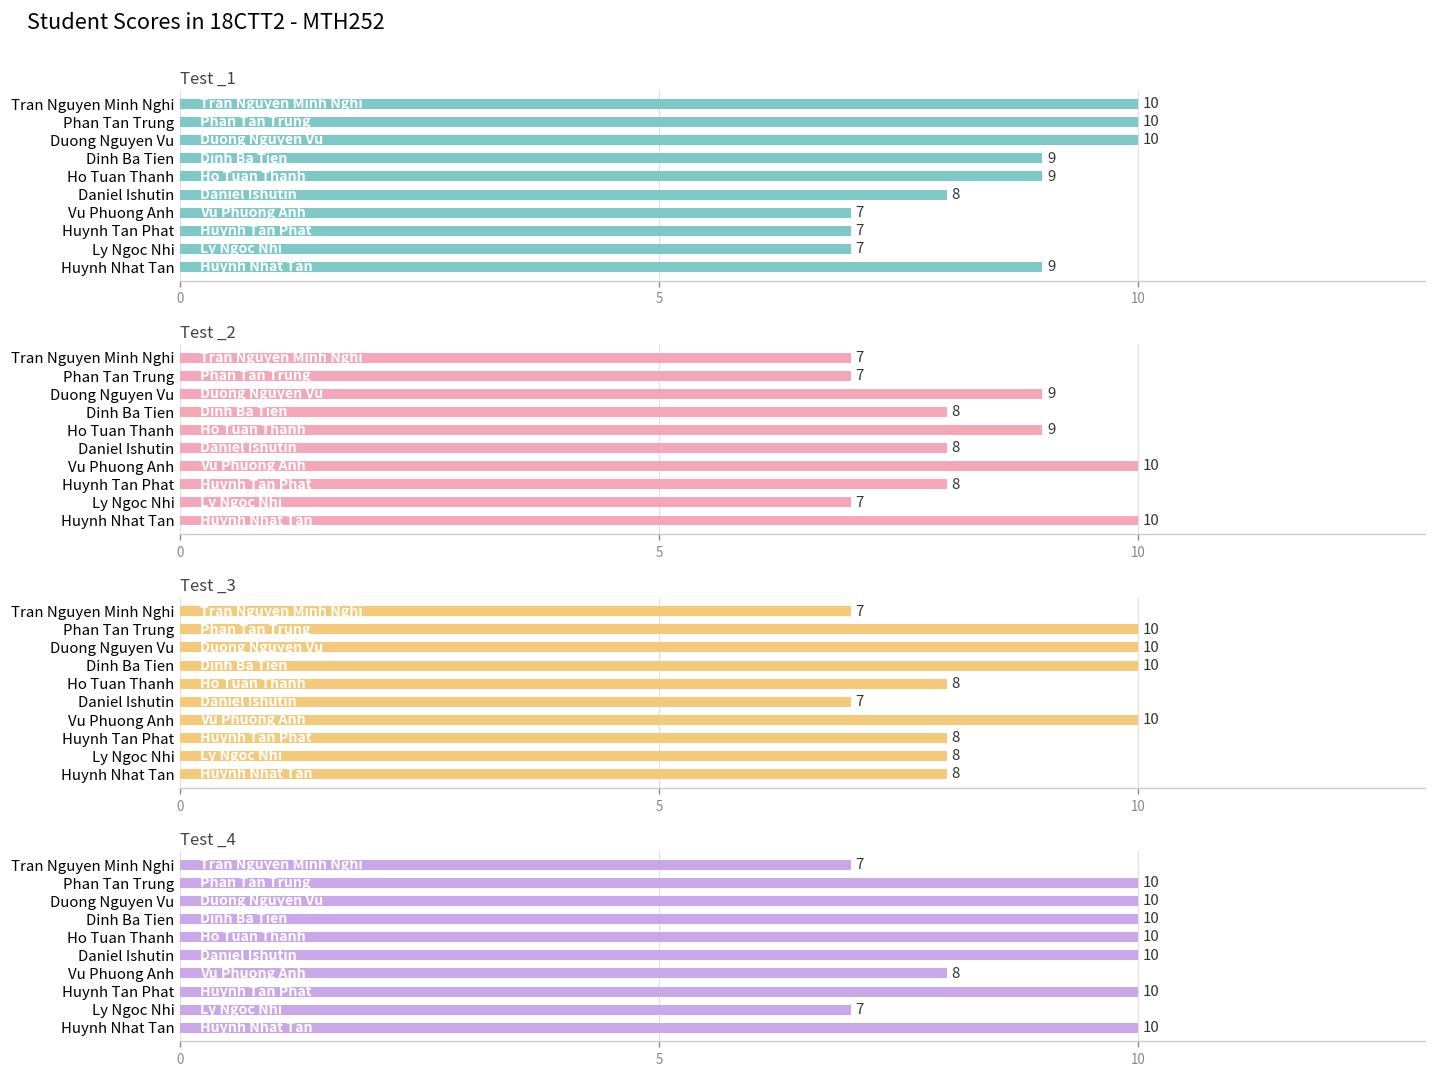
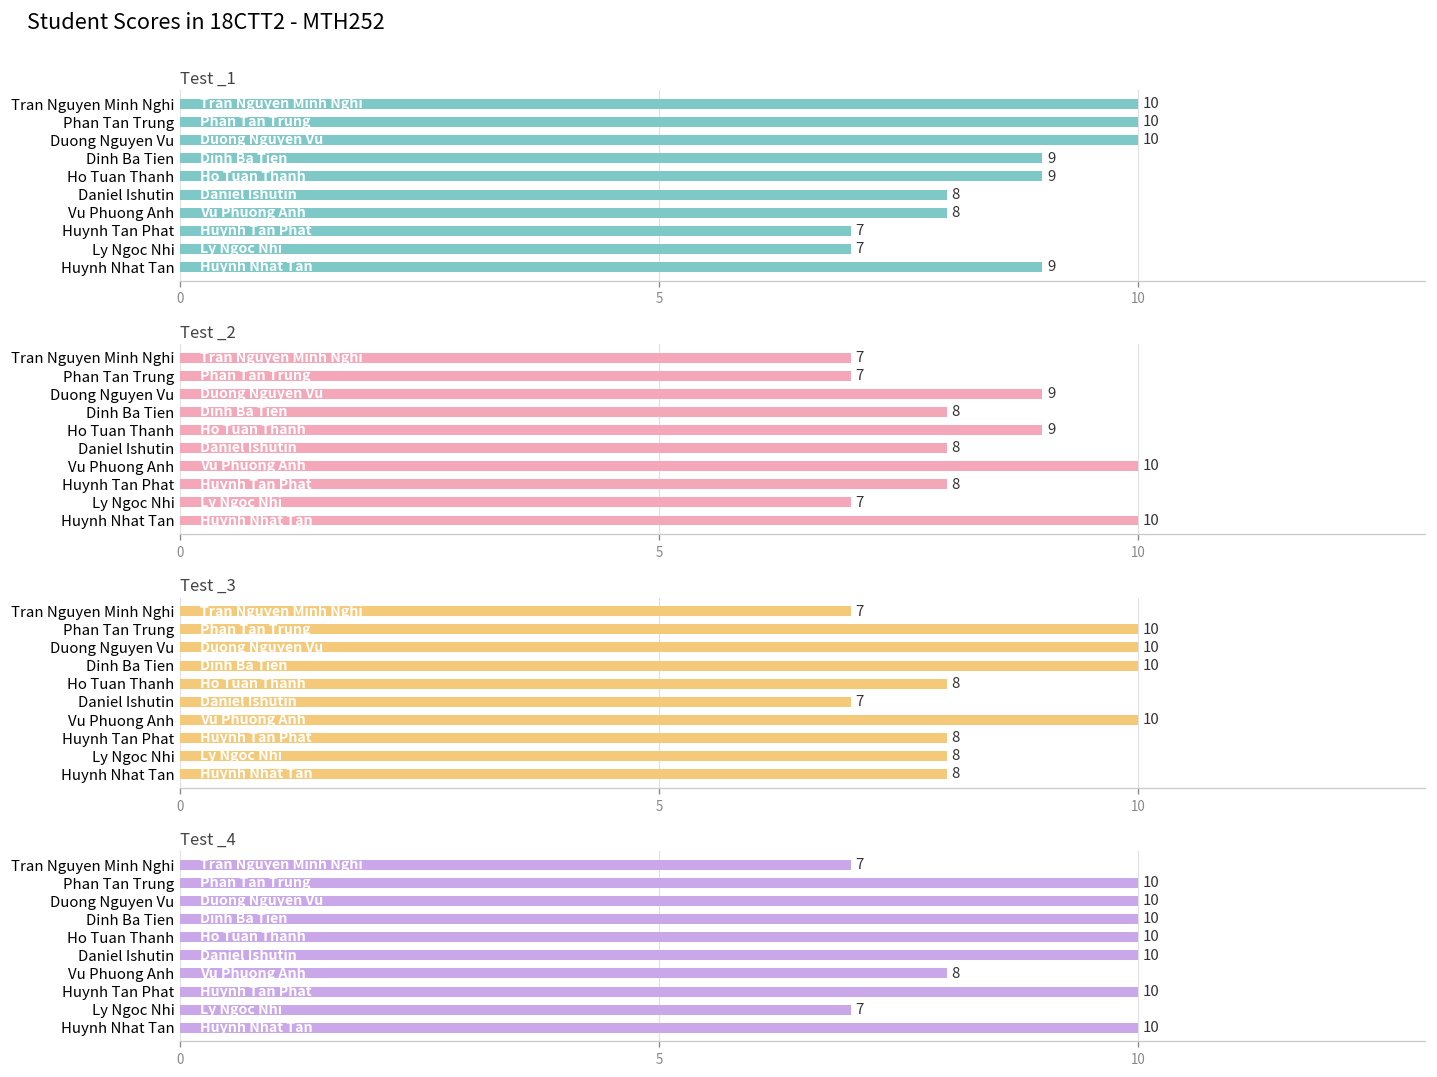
Test _1, Vu Phuong Anh: 7 -> 8
